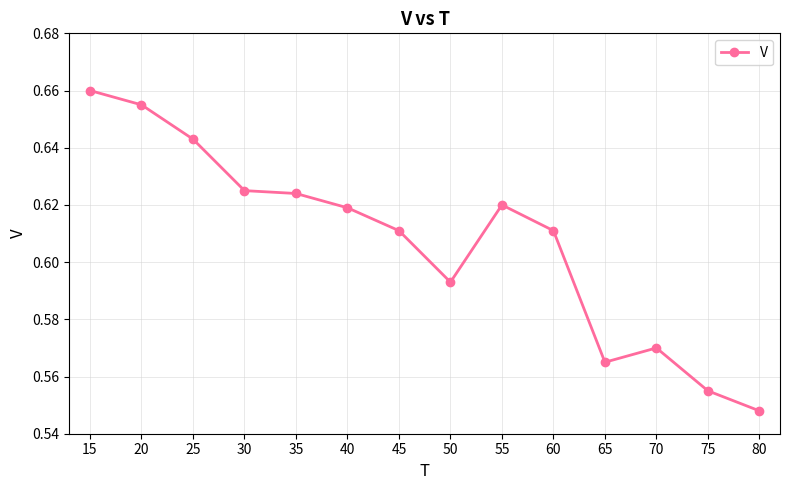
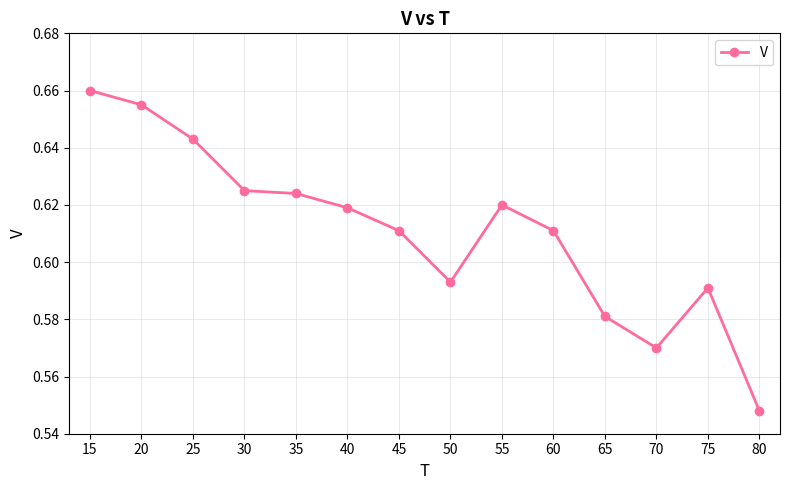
65: 0.565 -> 0.581
75: 0.555 -> 0.591
